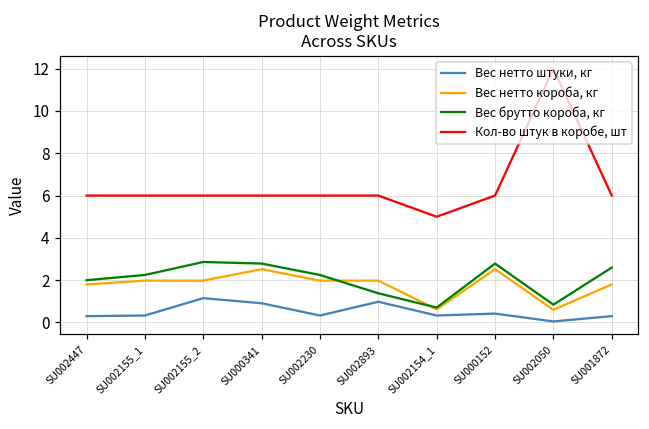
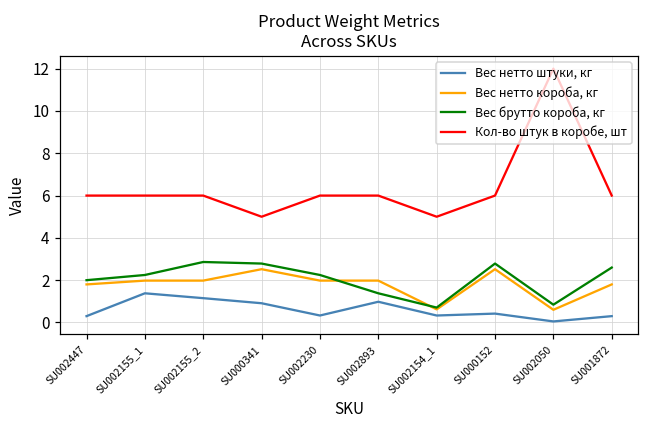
Вес нетто штуки, кг, SU002155_1: 0.3 -> 1.4
Кол-во штук в коробе, шт, SU000341: 6 -> 5
